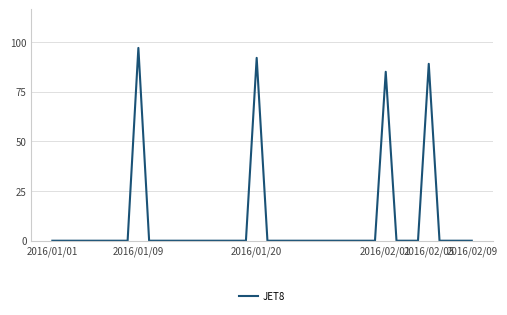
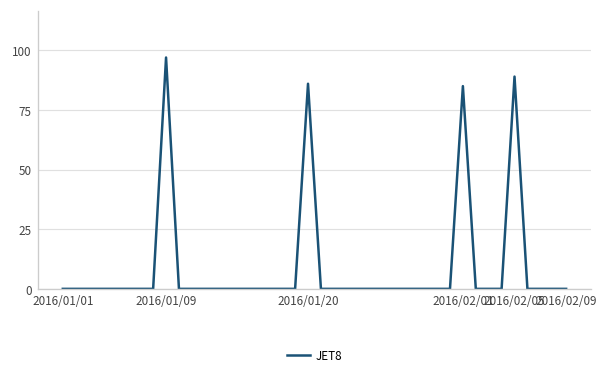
2016/01/20: 92 -> 86
